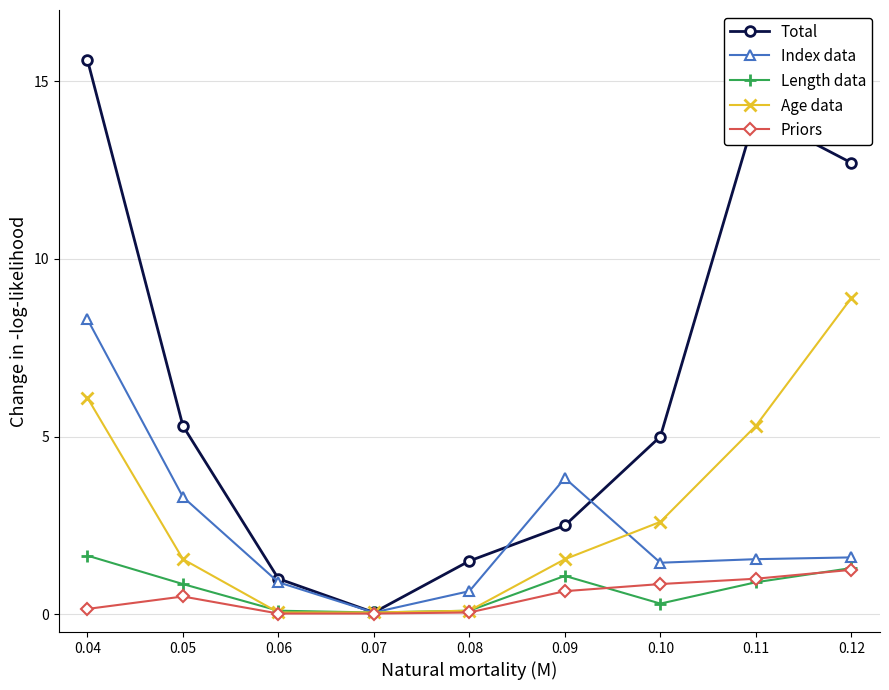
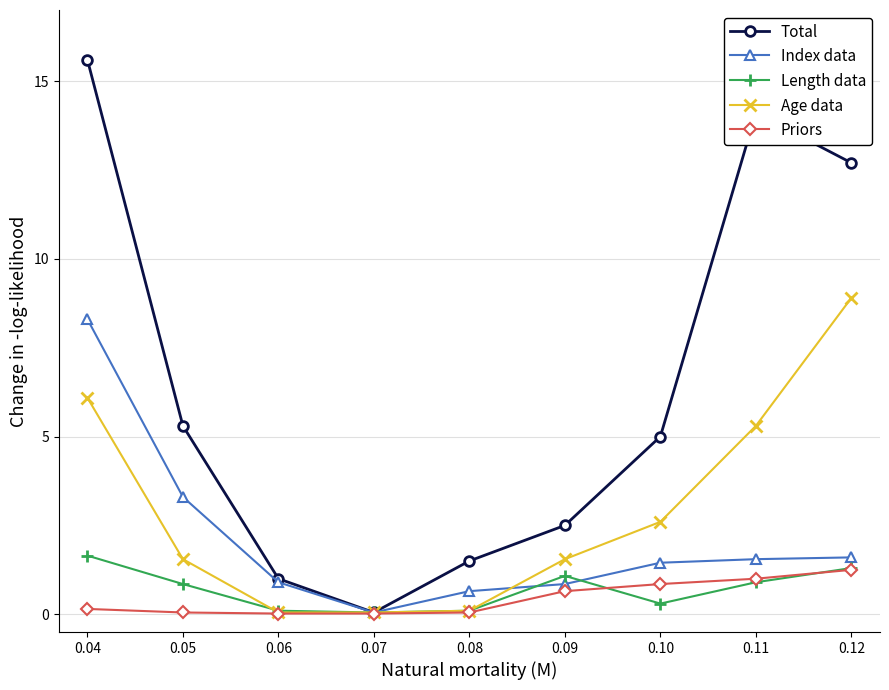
Priors, 0.05: 0.5 -> 0.1
Index data, 0.09: 3.8 -> 0.9
